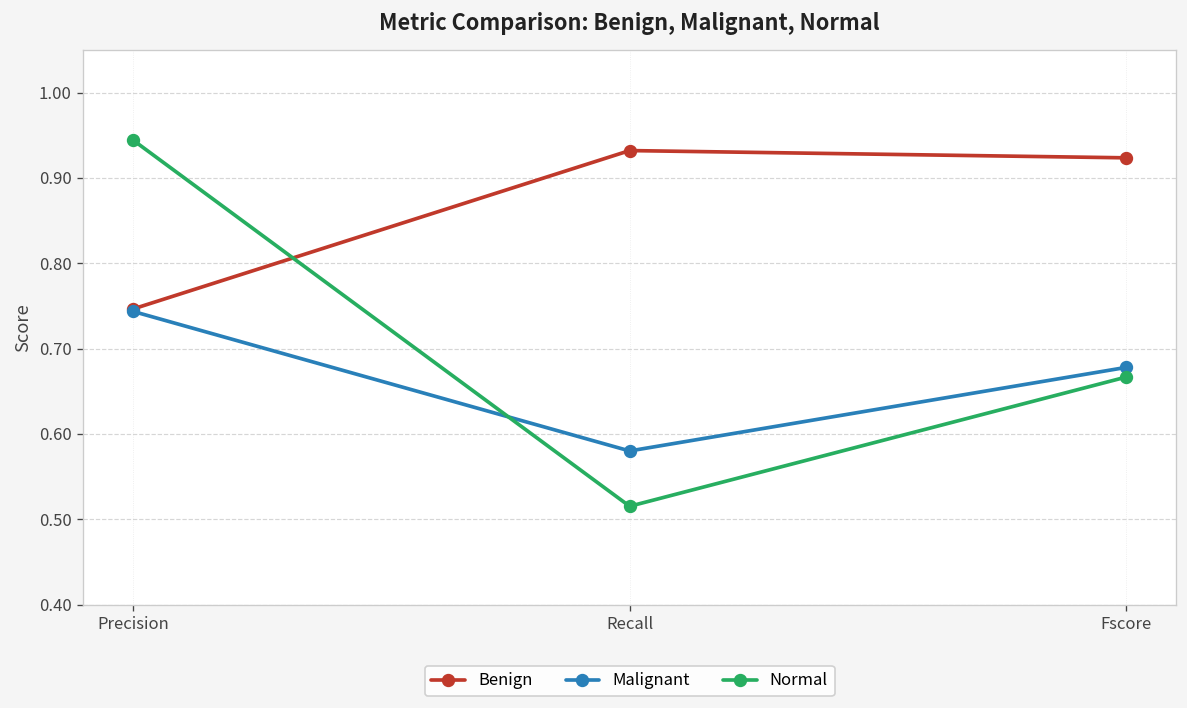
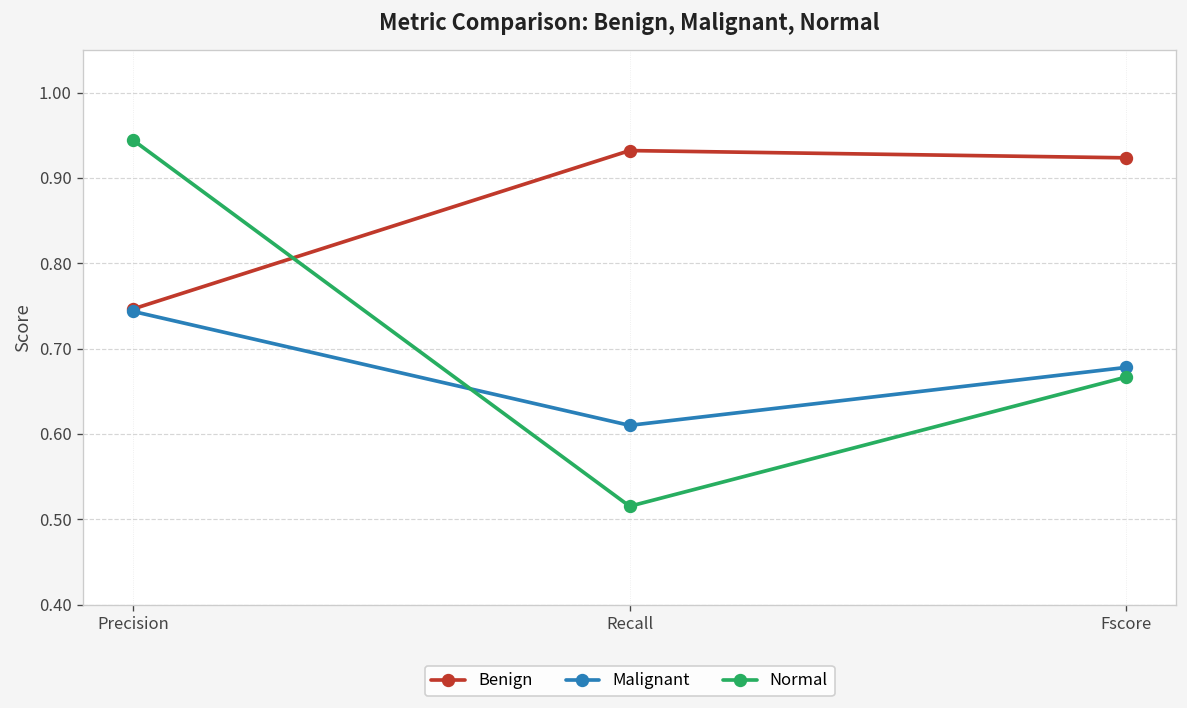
Malignant, Recall: 0.58 -> 0.61
